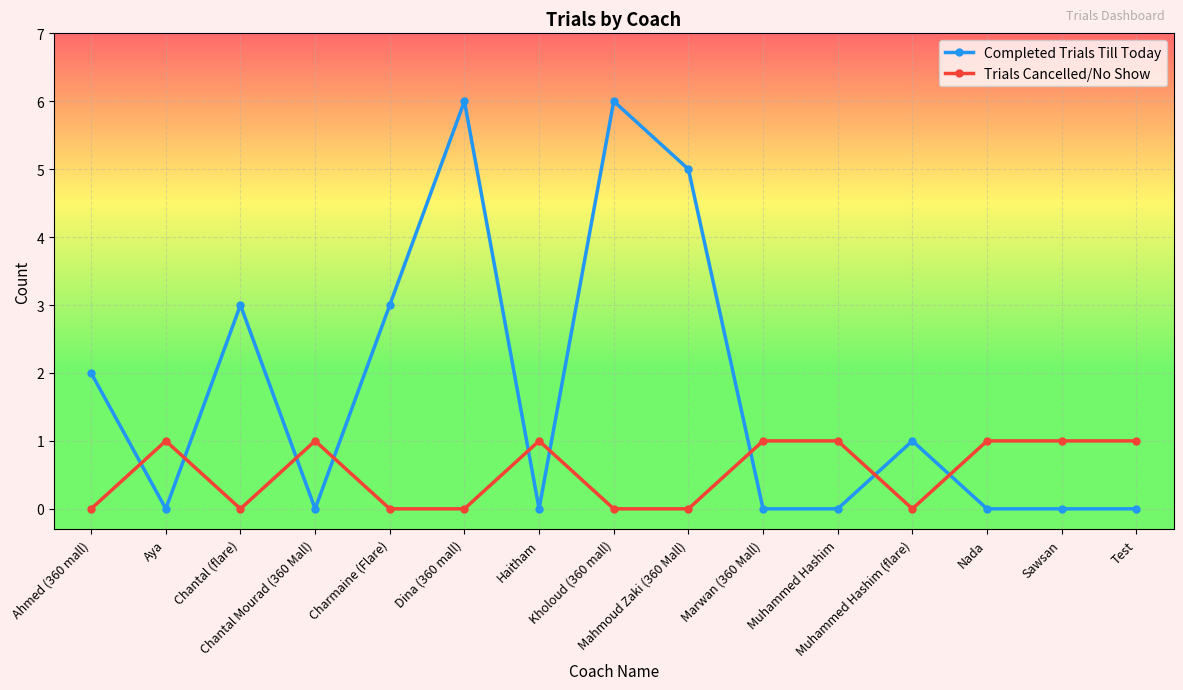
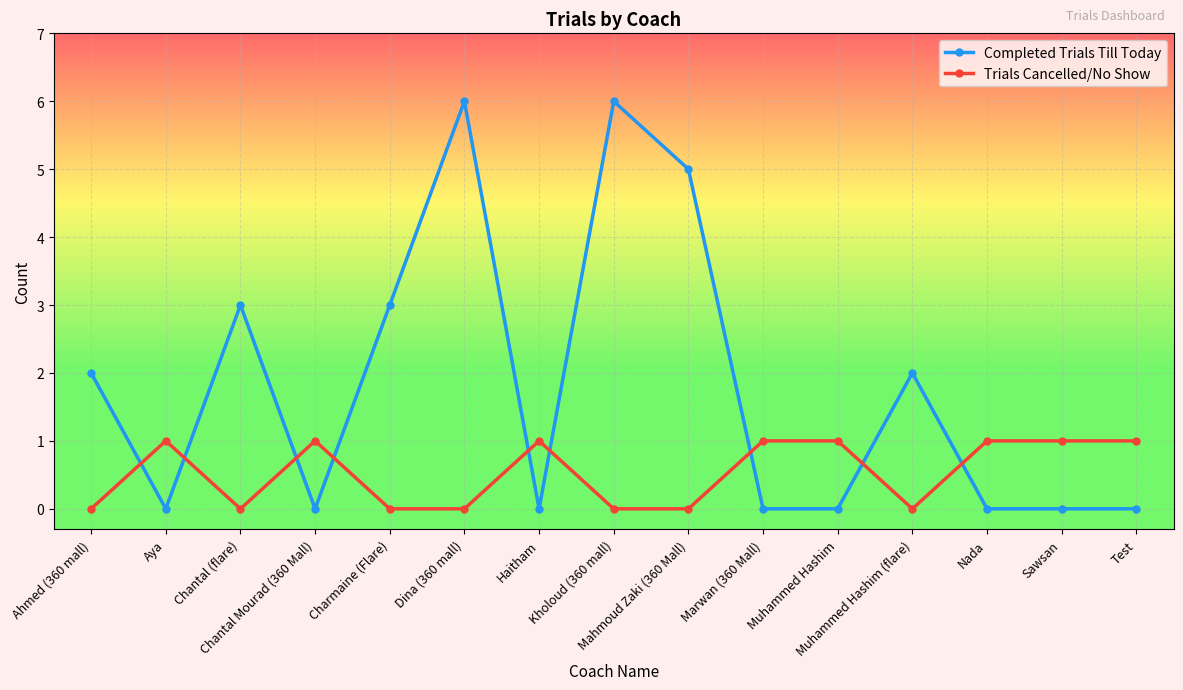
Completed Trials Till Today, Muhammed Hashim (flare): 1 -> 2
